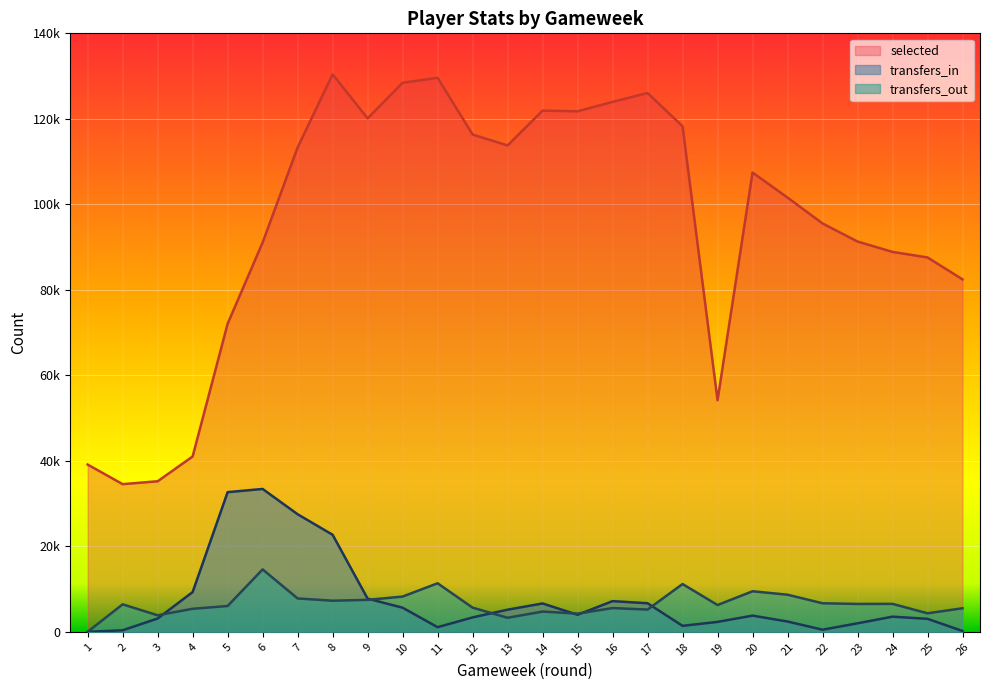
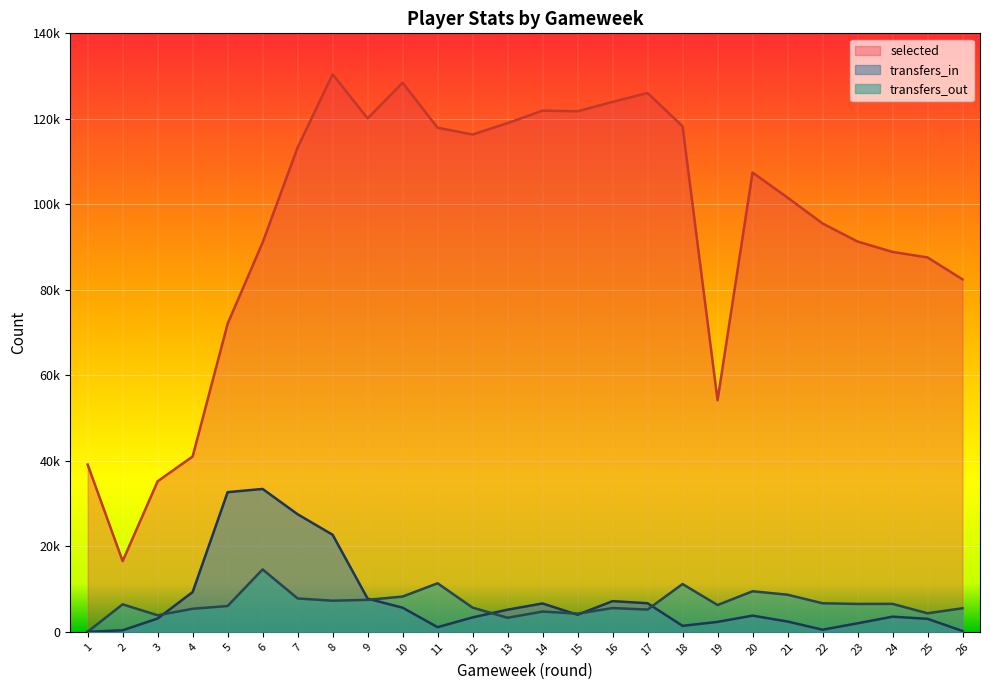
selected, 2: 35000 -> 17000
selected, 11: 130000 -> 118000
selected, 13: 114000 -> 119000
